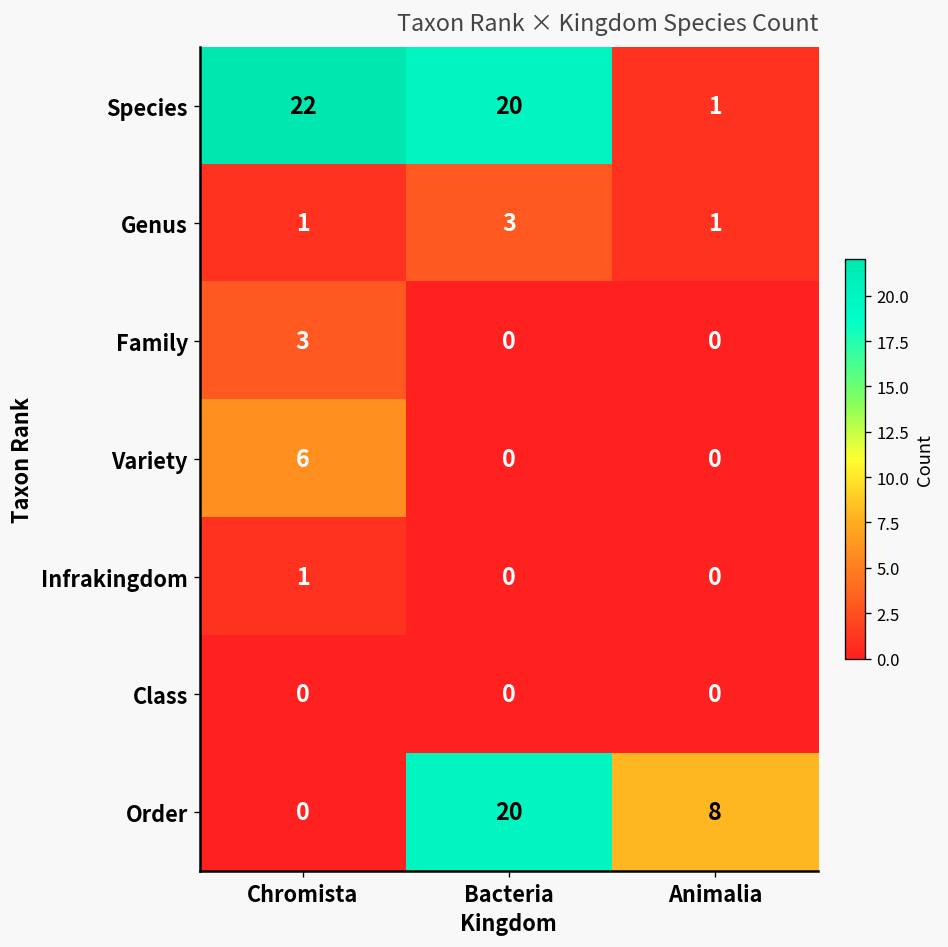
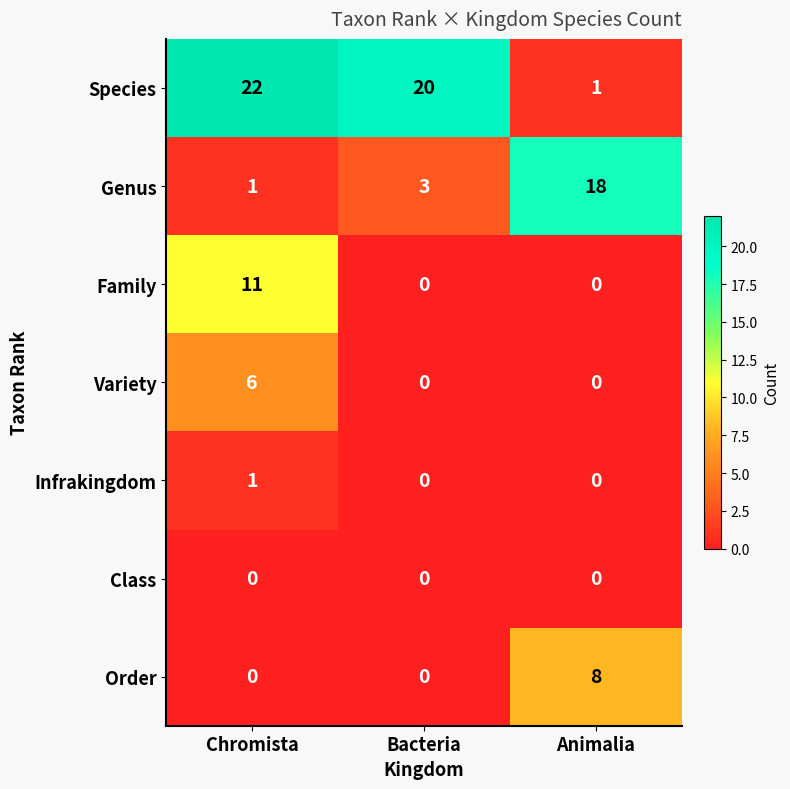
Genus, Animalia: 1 -> 18
Family, Chromista: 3 -> 11
Order, Bacteria: 20 -> 0
